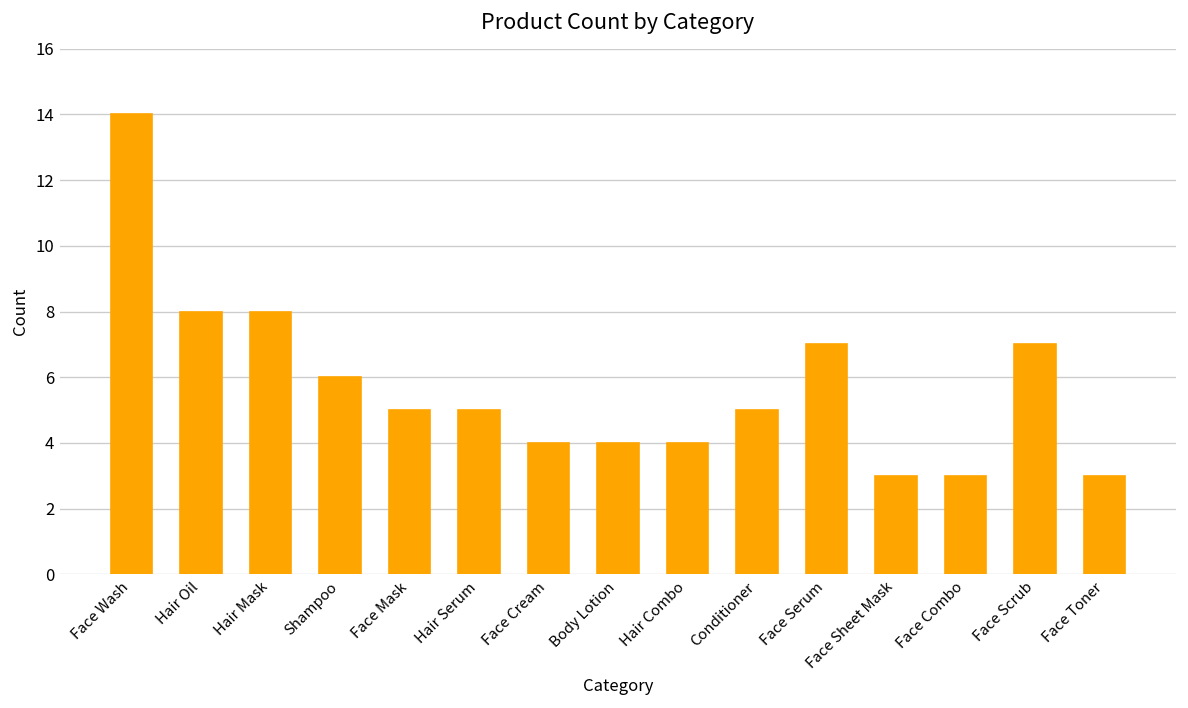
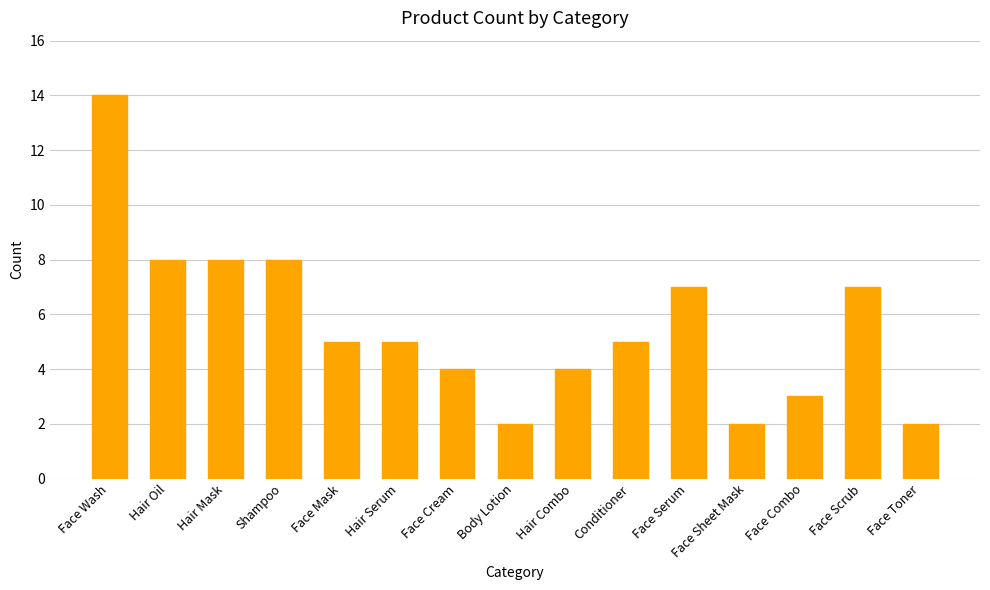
Shampoo: 6 -> 8
Body Lotion: 4 -> 2
Face Sheet Mask: 3 -> 2
Face Toner: 3 -> 2
